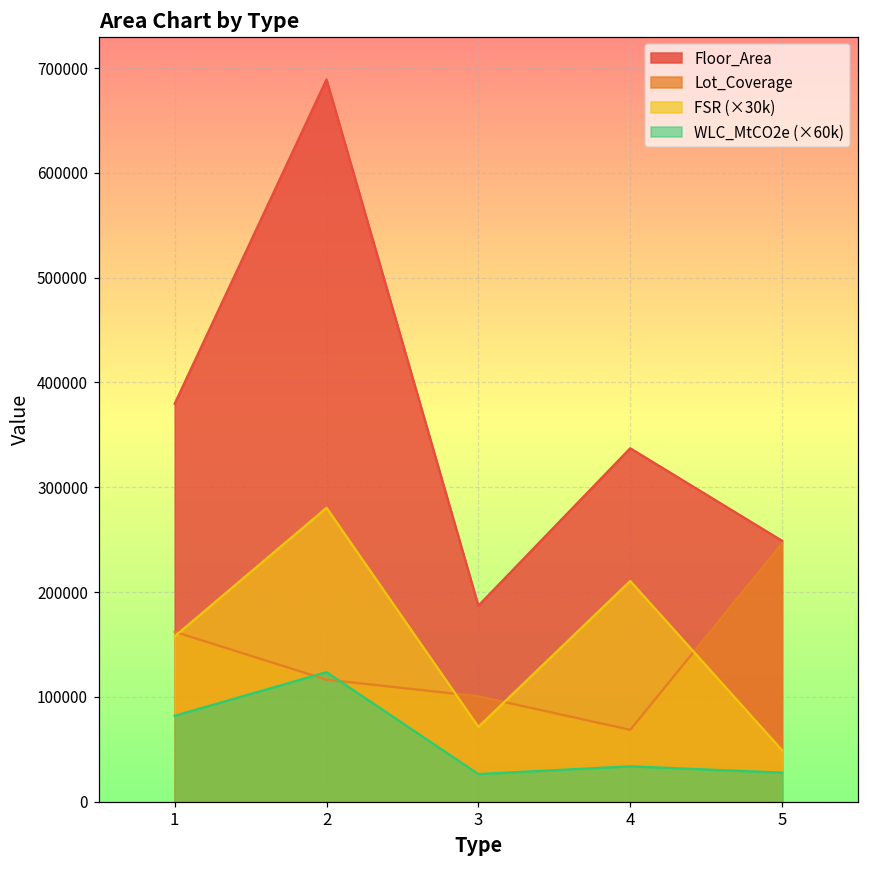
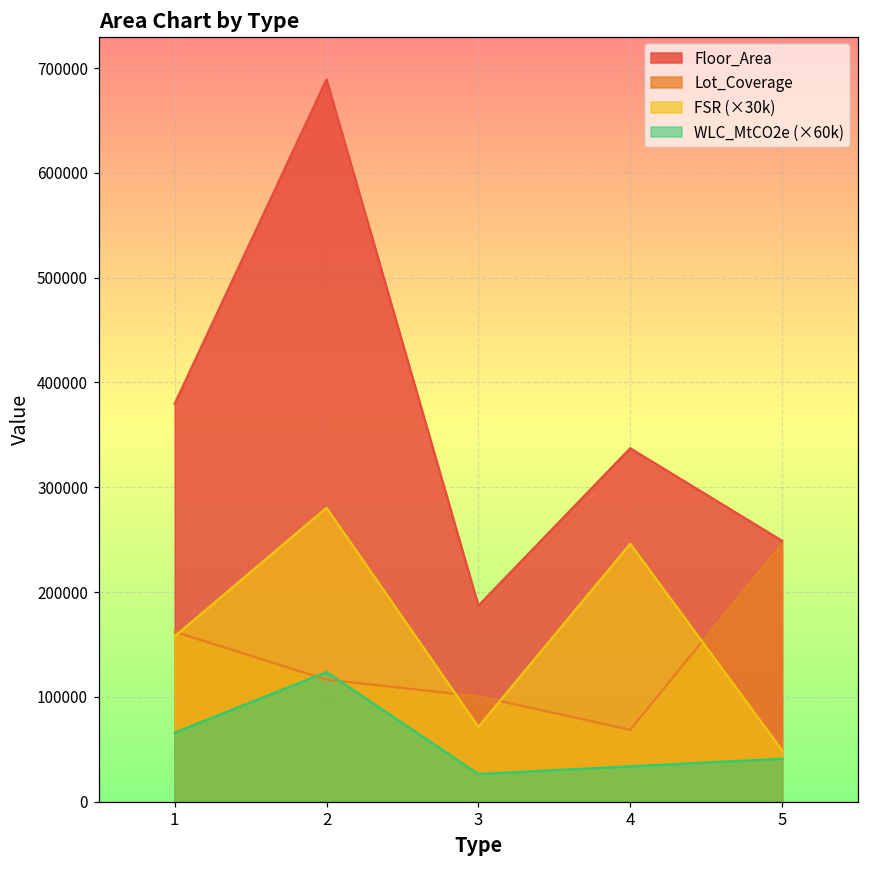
WLC_MtCO2e (×60k), 1: 80000 -> 70000
FSR (×30k), 4: 210000 -> 250000
WLC_MtCO2e (×60k), 5: 30000 -> 40000
